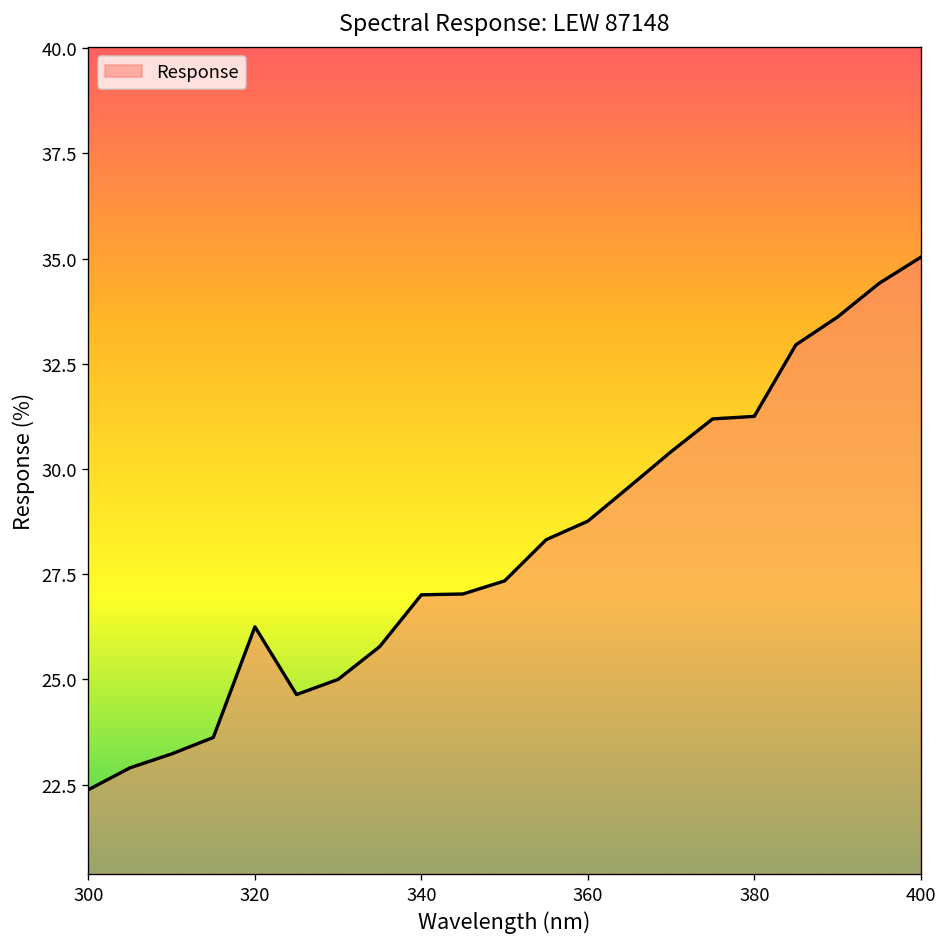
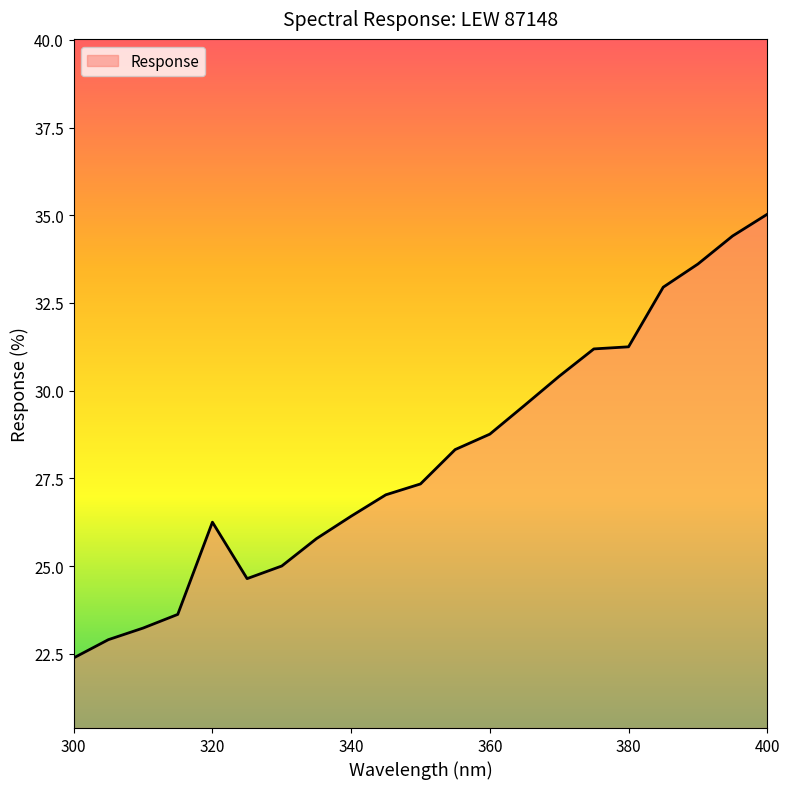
340: 27.0 -> 26.4
